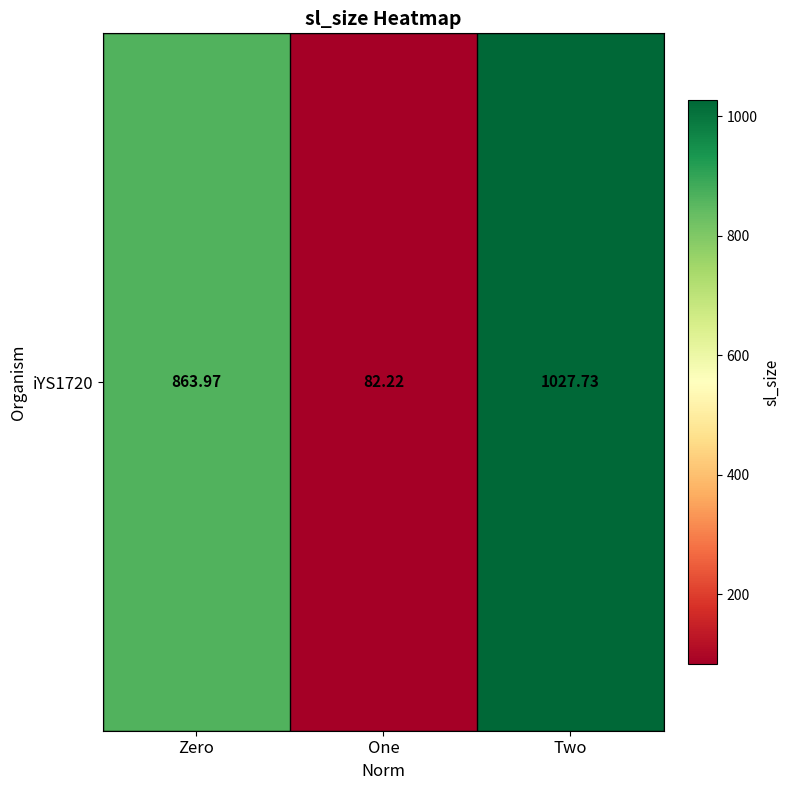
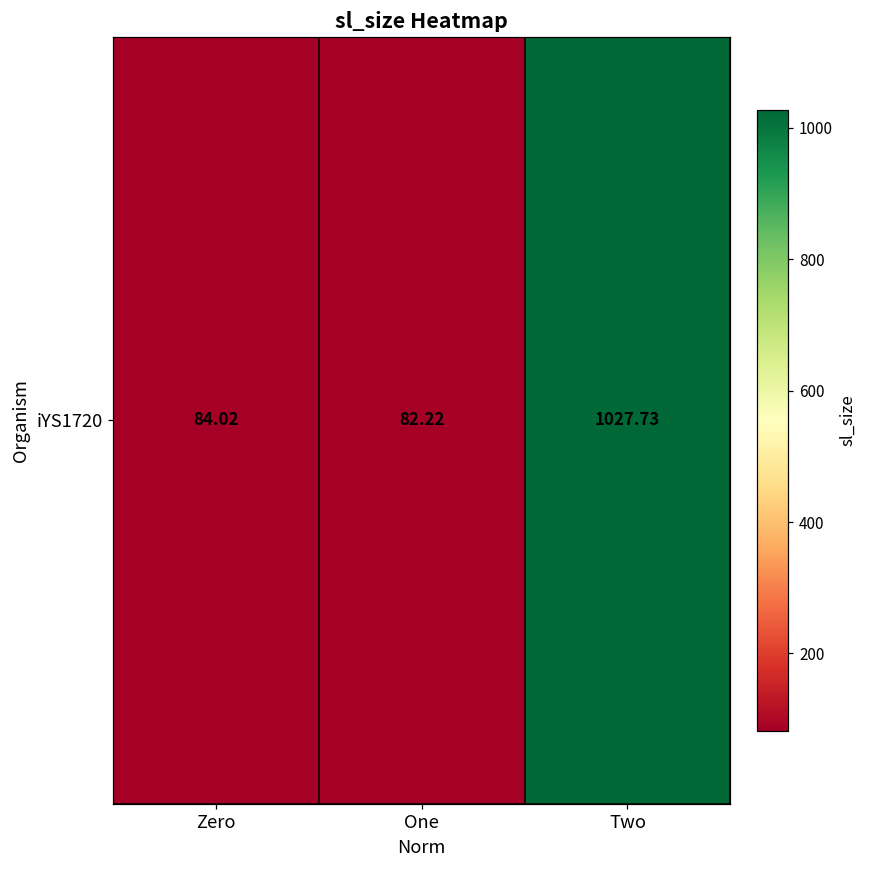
iYS1720, Zero: 863.97 -> 84.02
